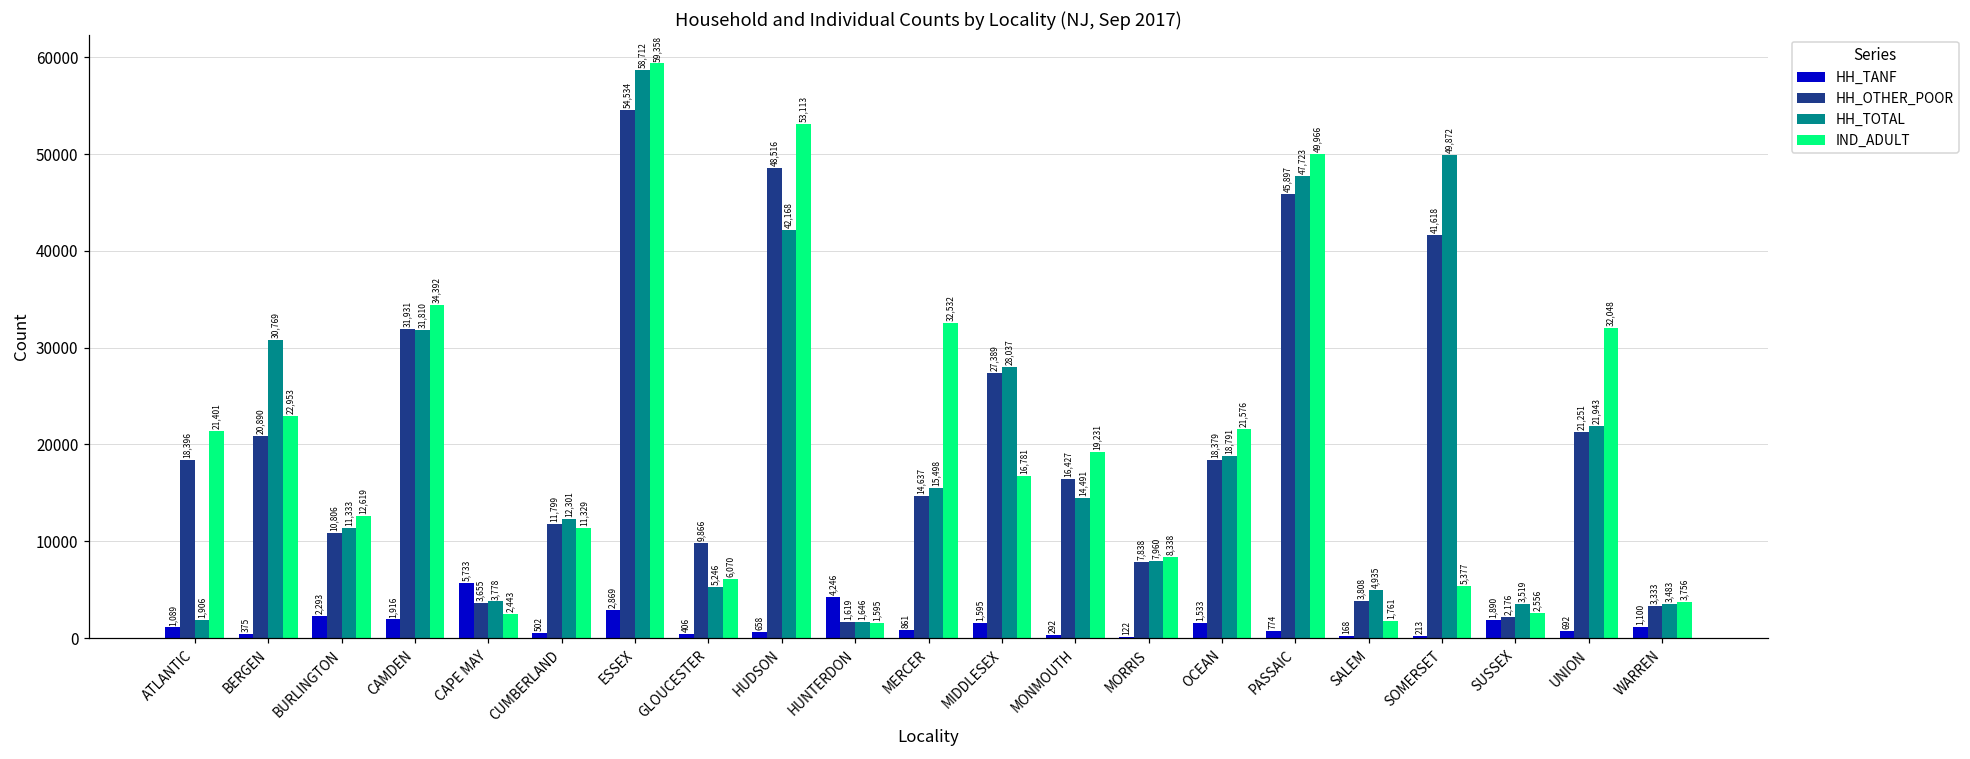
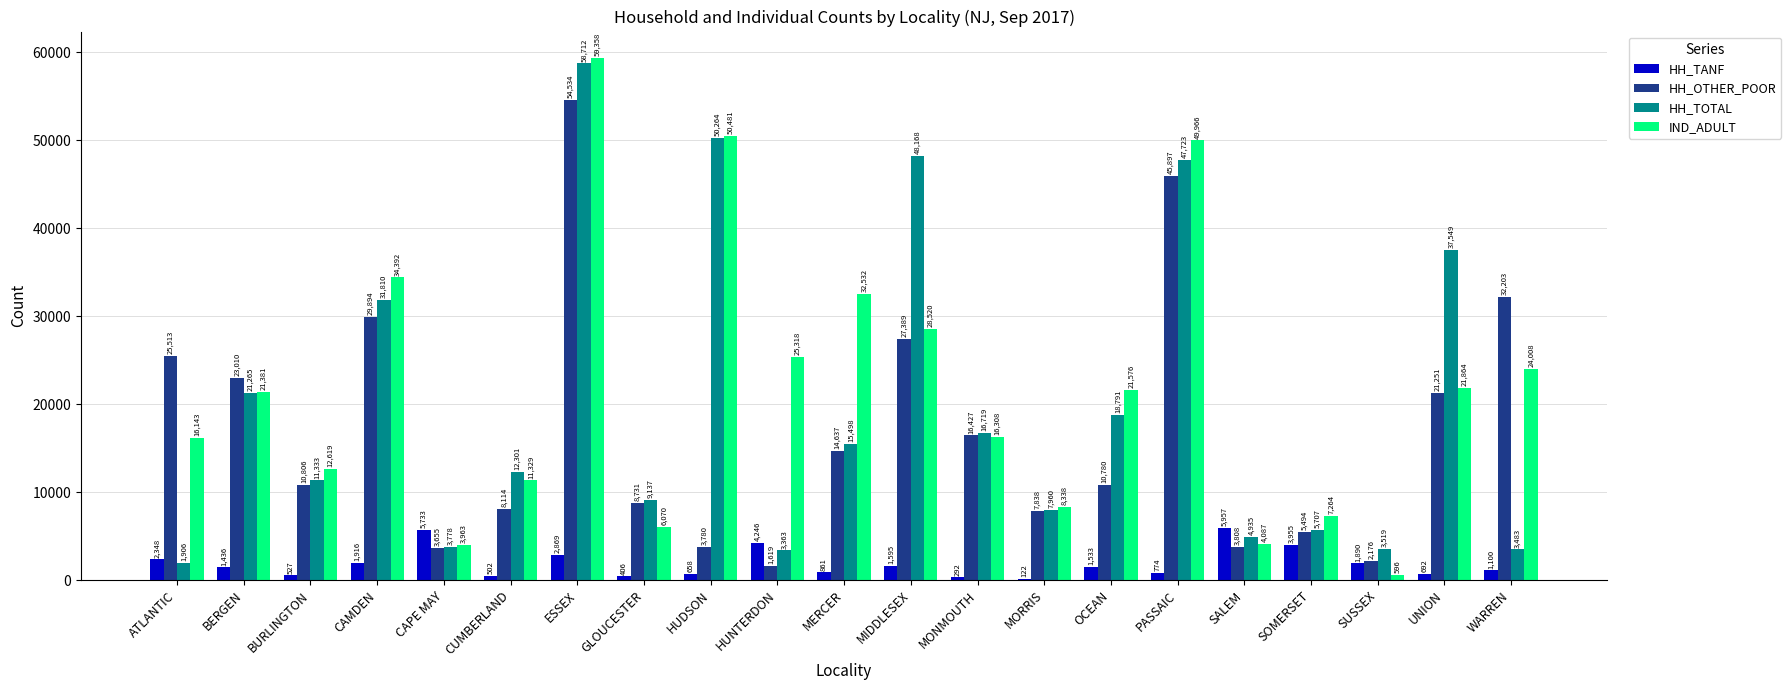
HH_TANF, ATLANTIC: 1,089 -> 2,348
HH_OTHER_POOR, ATLANTIC: 18,396 -> 25,513
IND_ADULT, ATLANTIC: 21,401 -> 16,143
HH_TANF, BERGEN: 375 -> 1,436
HH_OTHER_POOR, BERGEN: 20,890 -> 23,010
HH_TOTAL, BERGEN: 30,769 -> 21,265
IND_ADULT, BERGEN: 22,953 -> 21,381
HH_TANF, BURLINGTON: 2,293 -> 527
HH_OTHER_POOR, CAMDEN: 31,931 -> 29,894
IND_ADULT, CAPE MAY: 2,443 -> 3,963
HH_OTHER_POOR, CUMBERLAND: 11,799 -> 8,114
HH_OTHER_POOR, GLOUCESTER: 9,866 -> 8,731
HH_TOTAL, GLOUCESTER: 5,246 -> 9,137
HH_OTHER_POOR, HUDSON: 48,516 -> 3,780
HH_TOTAL, HUDSON: 42,168 -> 50,264
IND_ADULT, HUDSON: 53,113 -> 50,481
HH_TOTAL, HUNTERDON: 1,646 -> 3,363
IND_ADULT, HUNTERDON: 1,595 -> 25,318
HH_TOTAL, MIDDLESEX: 28,037 -> 48,168
IND_ADULT, MIDDLESEX: 16,781 -> 28,520
HH_TOTAL, MONMOUTH: 14,491 -> 16,719
IND_ADULT, MONMOUTH: 19,231 -> 16,308
HH_OTHER_POOR, OCEAN: 18,379 -> 10,780
HH_TANF, SALEM: 168 -> 5,957
IND_ADULT, SALEM: 1,761 -> 4,087
HH_TANF, SOMERSET: 213 -> 3,955
HH_OTHER_POOR, SOMERSET: 41,618 -> 5,494
HH_TOTAL, SOMERSET: 49,872 -> 5,707
IND_ADULT, SOMERSET: 5,377 -> 7,264
IND_ADULT, SUSSEX: 2,556 -> 596
HH_TOTAL, UNION: 21,943 -> 37,549
IND_ADULT, UNION: 32,048 -> 21,864
HH_OTHER_POOR, WARREN: 3,333 -> 32,203
IND_ADULT, WARREN: 3,756 -> 24,008
